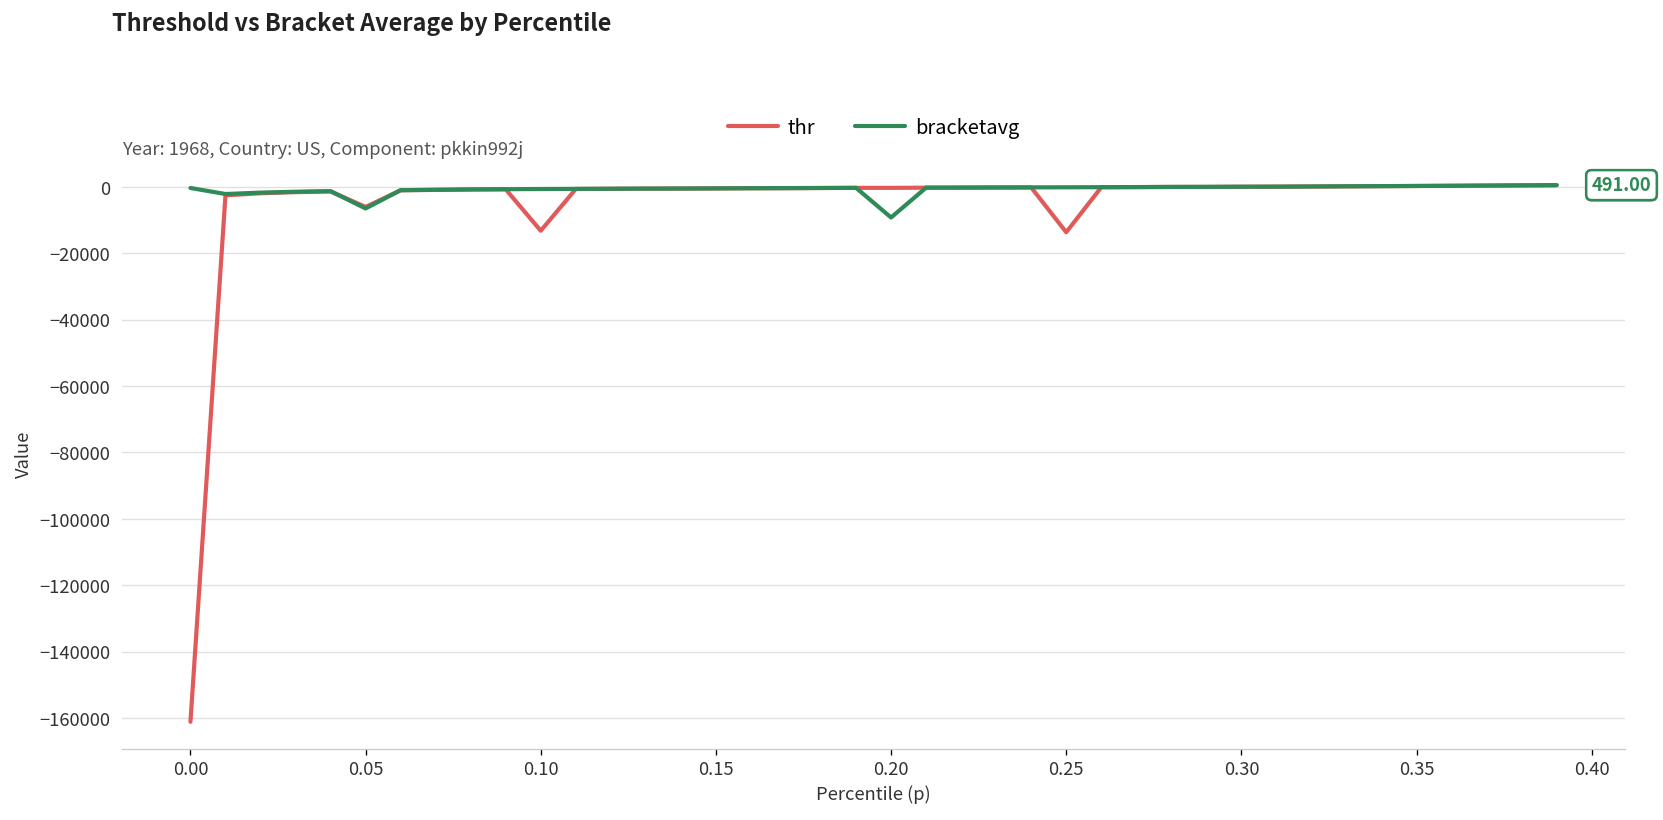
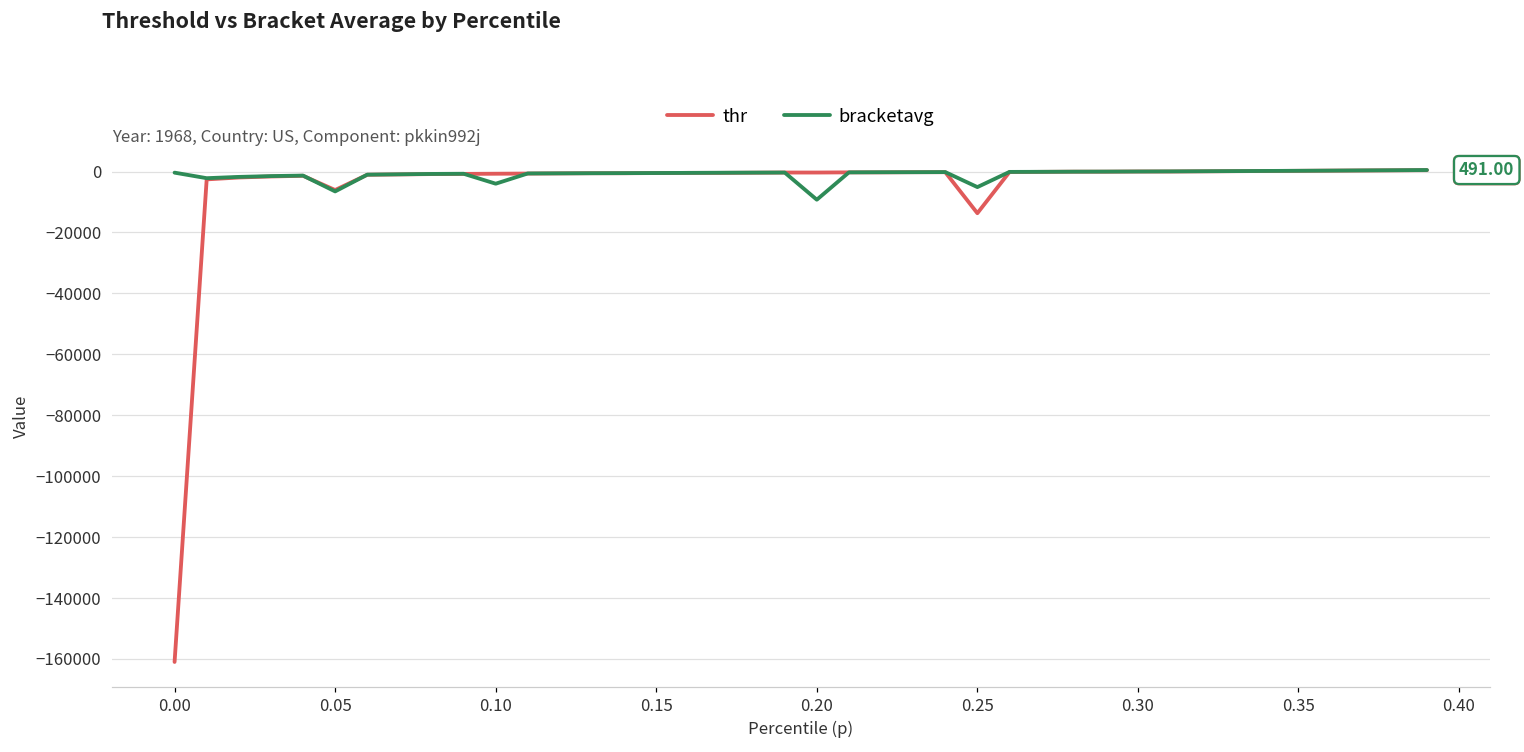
thr, 0.10: -13000 -> -1000
bracketavg, 0.10: -1000 -> -4000
bracketavg, 0.25: 0 -> -5000
